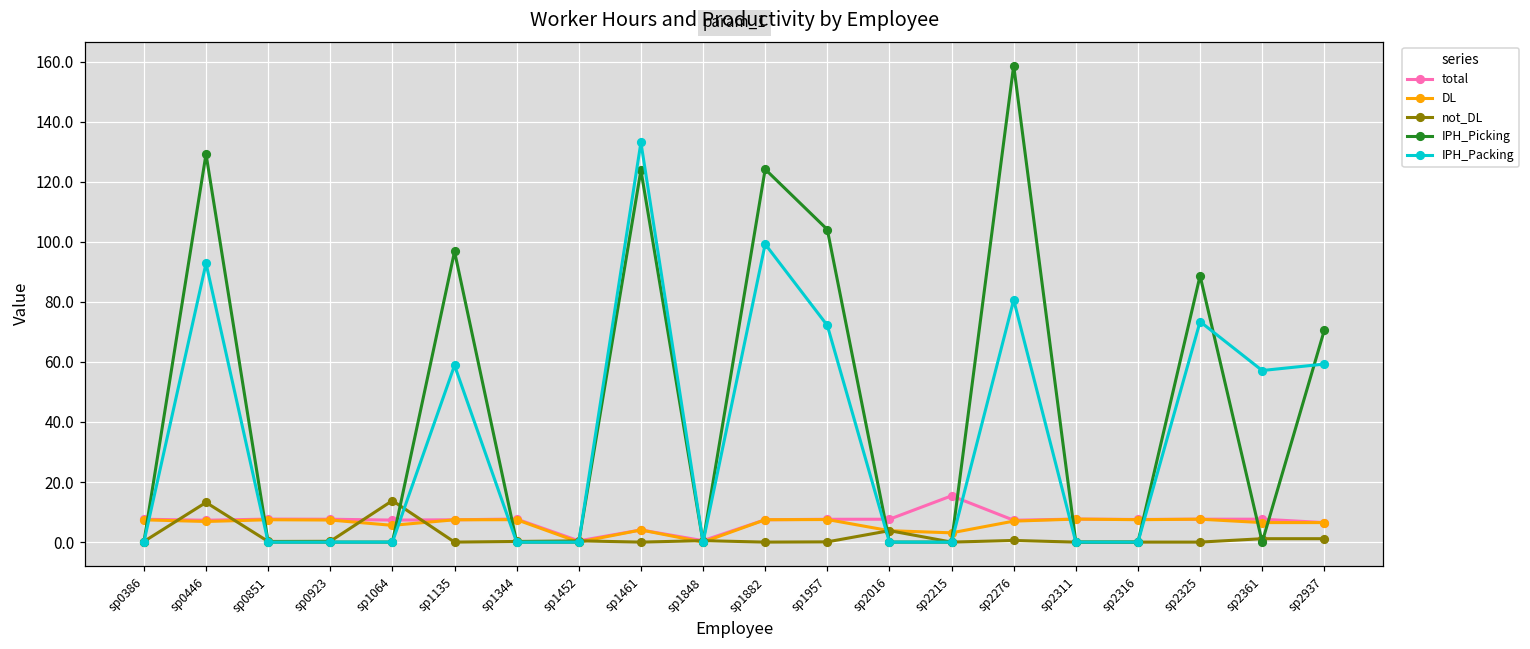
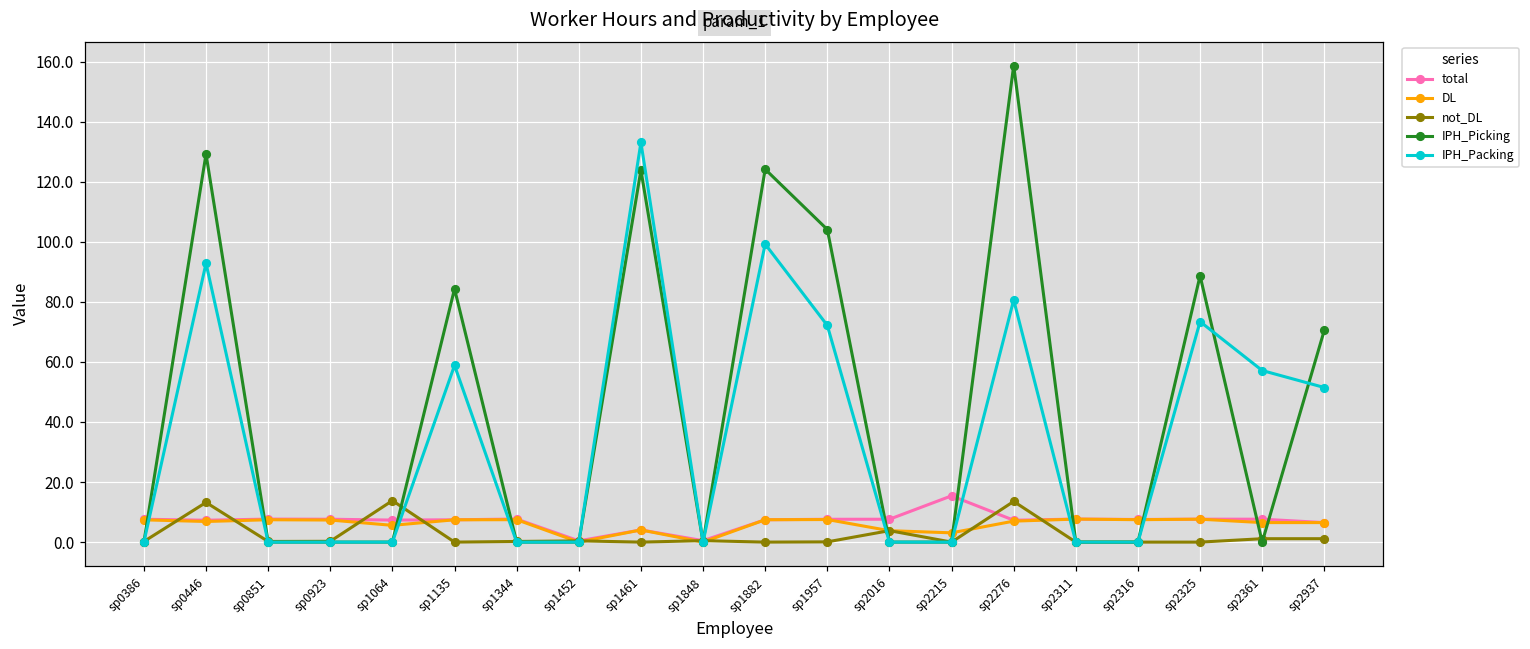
IPH_Picking, sp1135: 97 -> 84
not_DL, sp2276: 1 -> 14
IPH_Packing, sp2937: 59 -> 51
